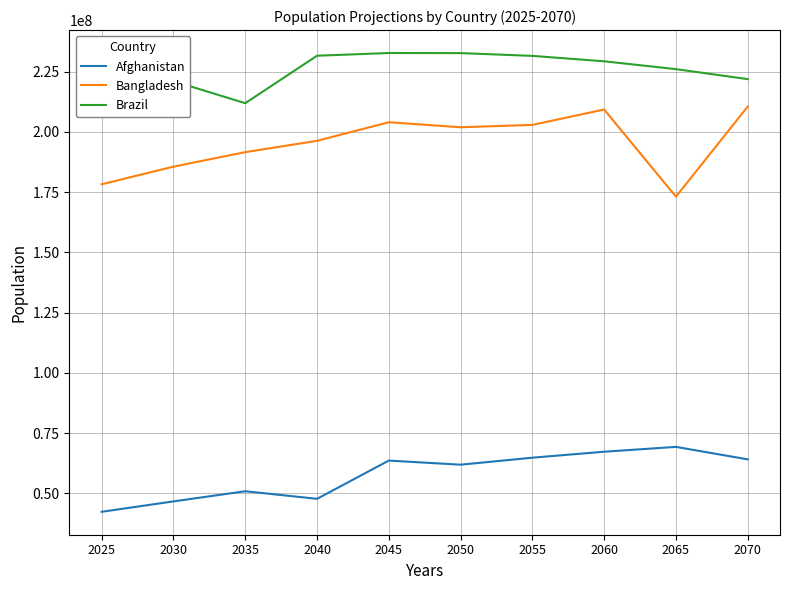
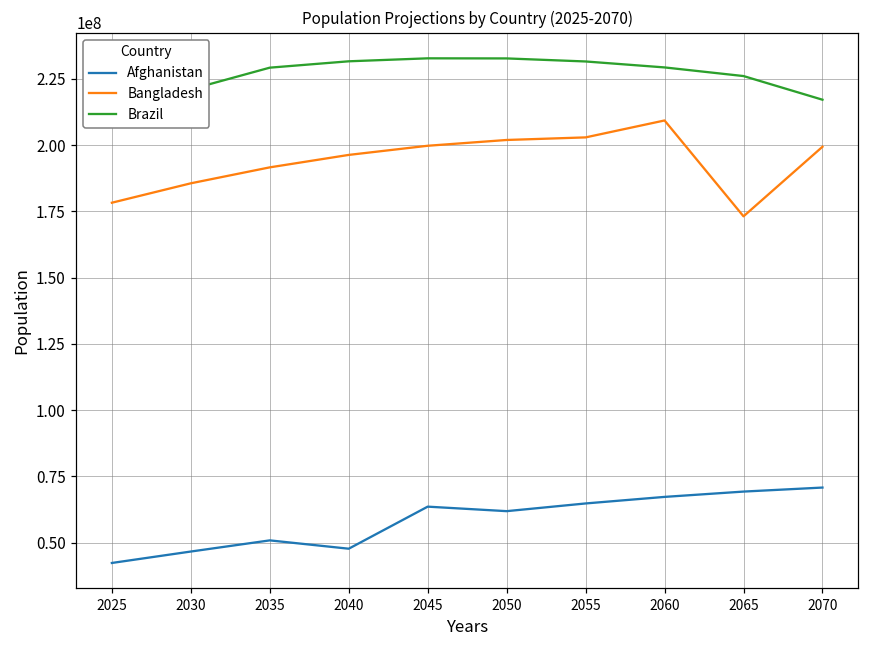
Brazil, 2035: 212000000 -> 229000000
Bangladesh, 2045: 204000000 -> 200000000
Afghanistan, 2070: 64000000 -> 71000000
Bangladesh, 2070: 211000000 -> 199000000
Brazil, 2070: 222000000 -> 217000000
